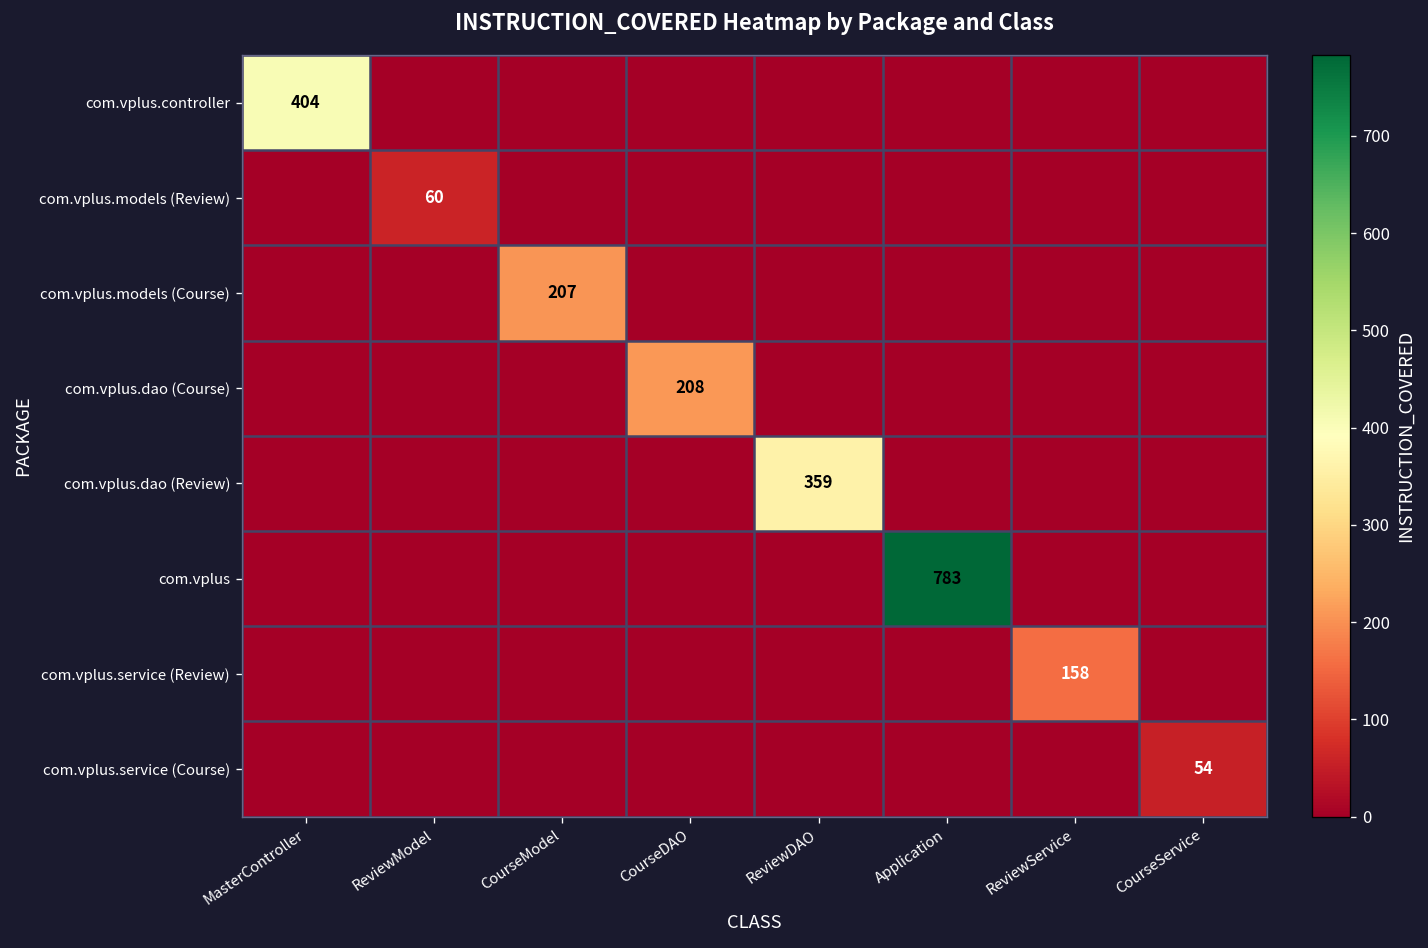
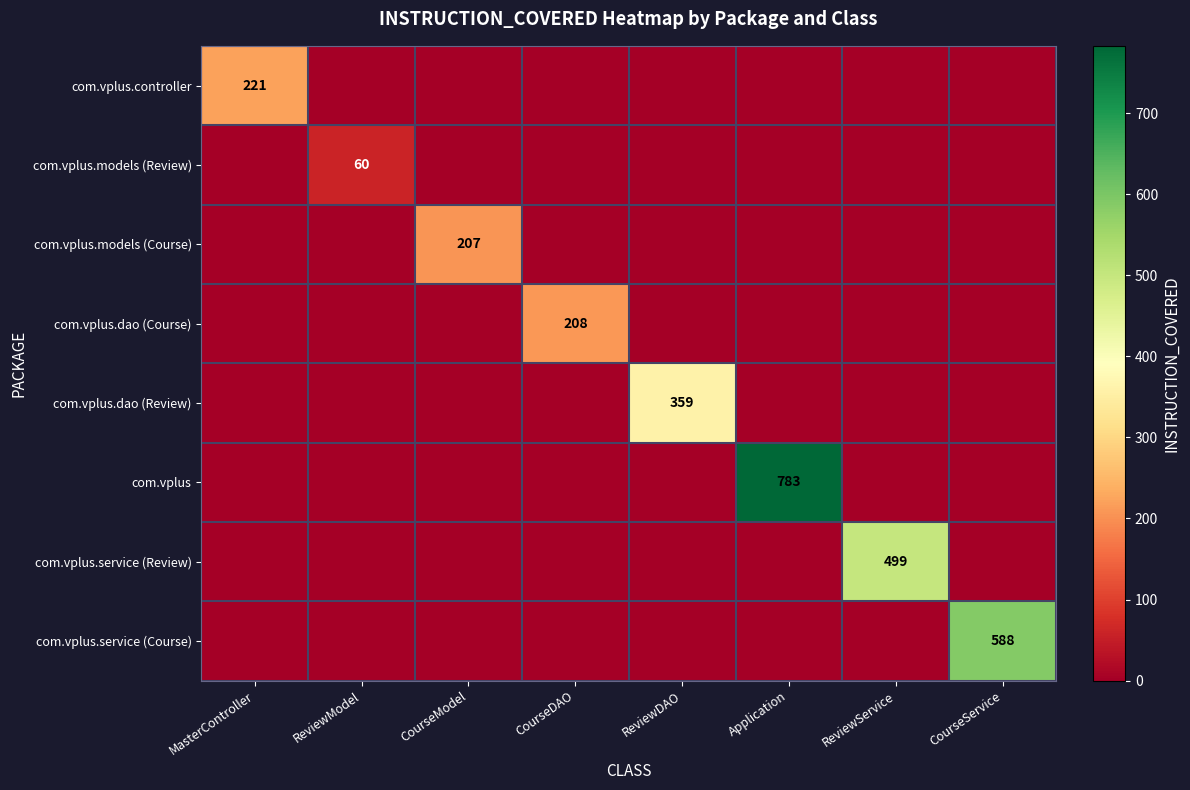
com.vplus.controller, MasterController: 404 -> 221
com.vplus.service (Review), ReviewService: 158 -> 499
com.vplus.service (Course), CourseService: 54 -> 588
